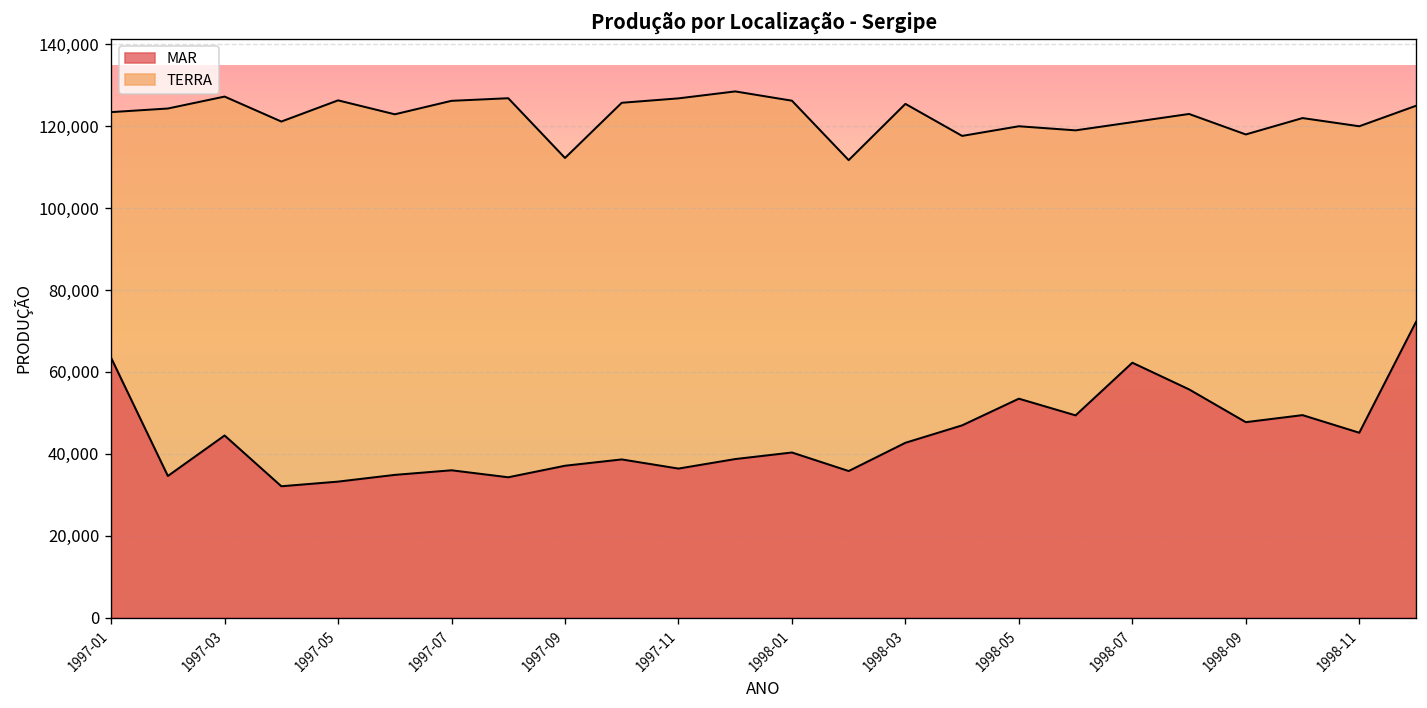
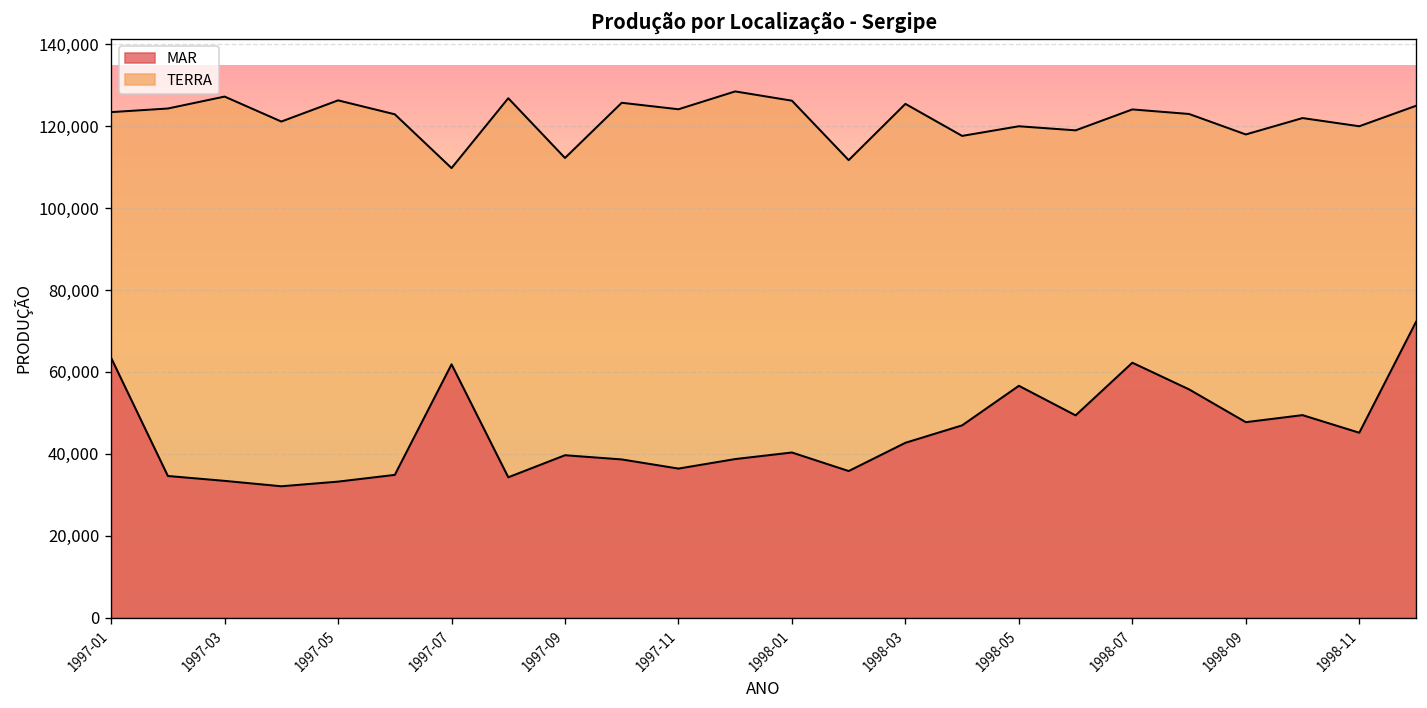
MAR, 1997-03: 44,000 -> 33,000
MAR, 1997-07: 36,000 -> 62,000
TERRA, 1997-07: 126,000 -> 110,000
MAR, 1997-09: 37,000 -> 40,000
TERRA, 1997-11: 127,000 -> 124,000
MAR, 1998-05: 53,000 -> 57,000
TERRA, 1998-07: 121,000 -> 124,000
